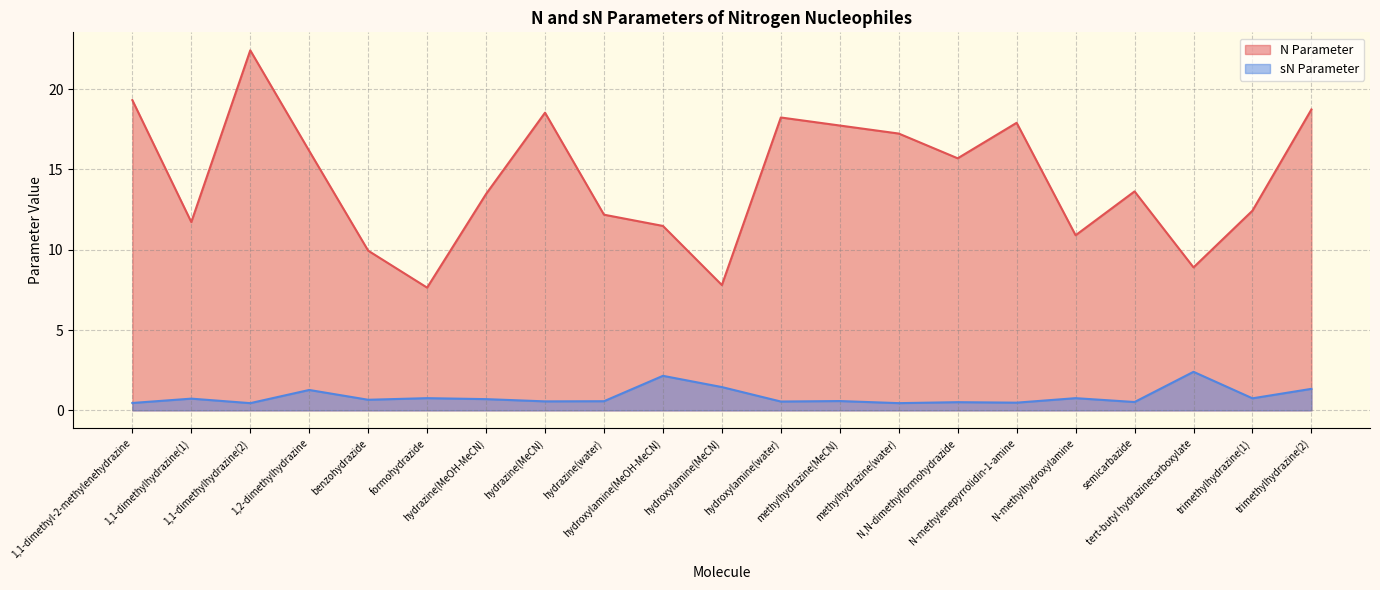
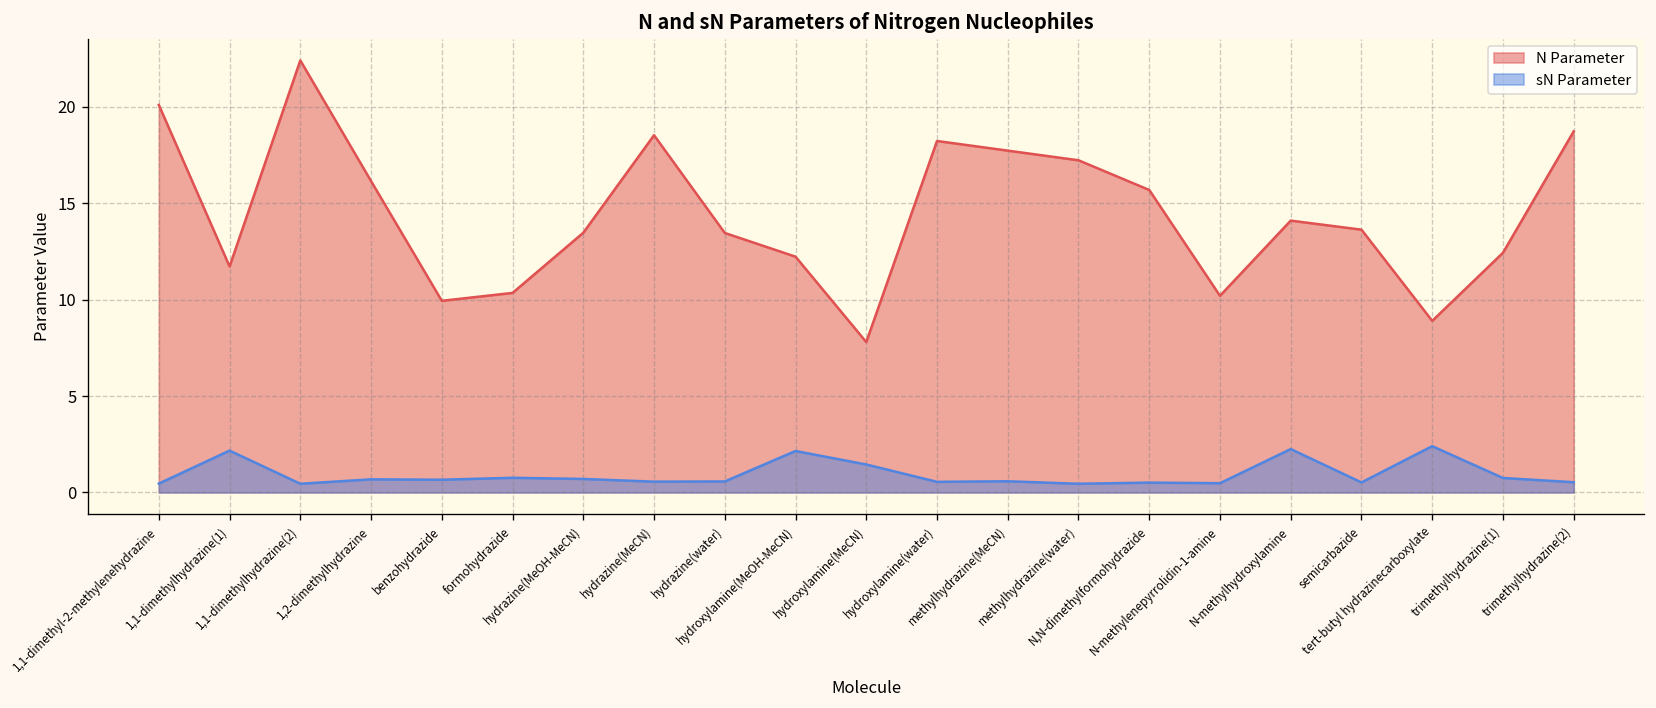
N Parameter, 1,1-dimethyl-2-methylenehydrazine: 19.3 -> 20.1
sN Parameter, 1,1-dimethylhydrazine(1): 0.7 -> 2.2
sN Parameter, 1,2-dimethylhydrazine: 1.3 -> 0.7
N Parameter, formohydrazide: 7.6 -> 10.4
N Parameter, hydrazine(water): 12.2 -> 13.5
N Parameter, hydroxylamine(MeOH-MeCN): 11.5 -> 12.2
N Parameter, N-methylenepyrrolidin-1-amine: 17.9 -> 10.2
N Parameter, N-methylhydroxylamine: 10.9 -> 14.1
sN Parameter, N-methylhydroxylamine: 0.8 -> 2.3
sN Parameter, trimethylhydrazine(2): 1.3 -> 0.5
